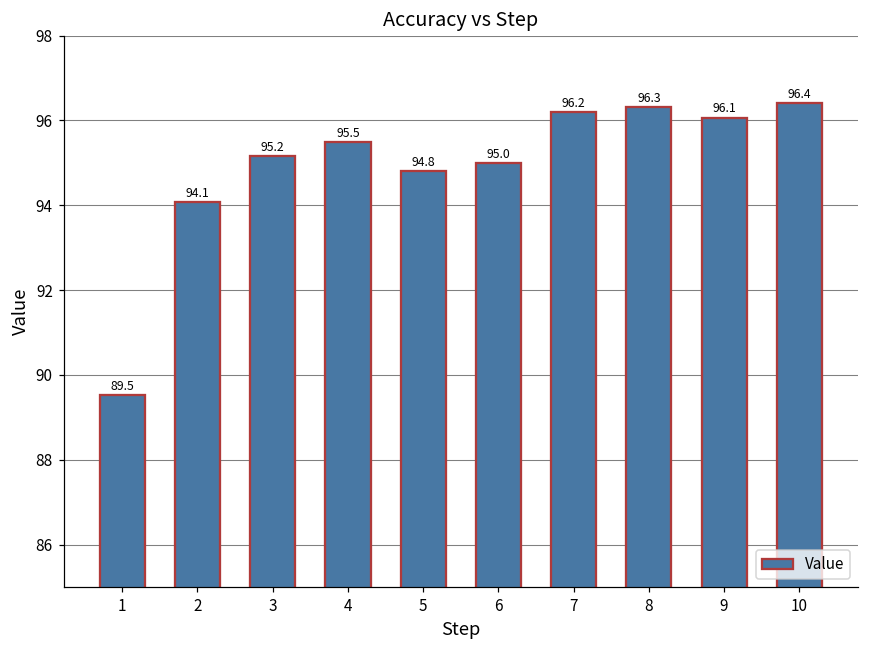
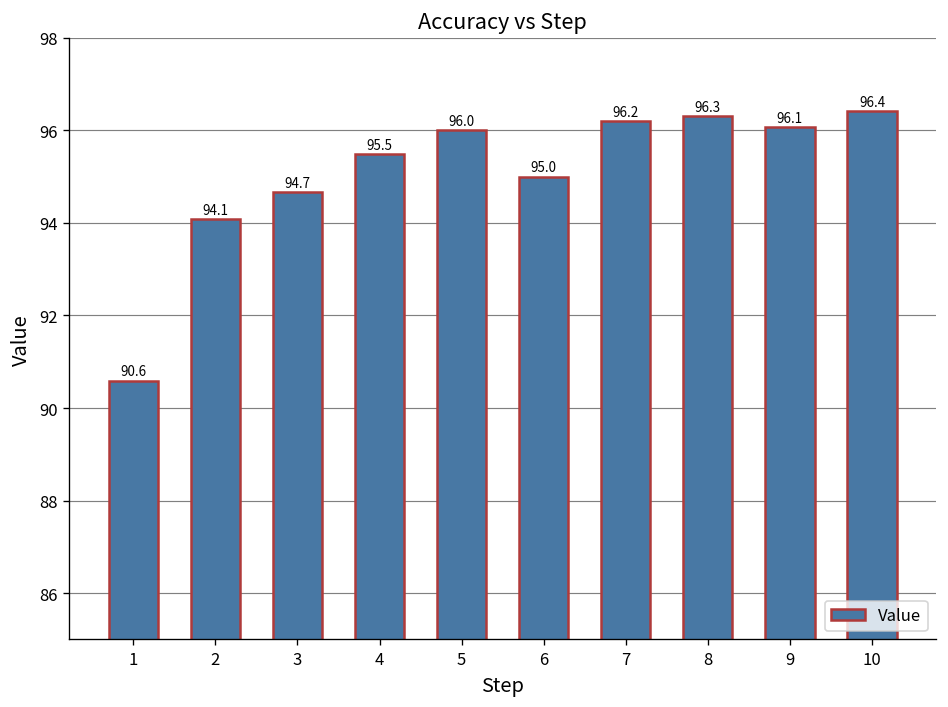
1: 89.5 -> 90.6
3: 95.2 -> 94.7
5: 94.8 -> 96.0
